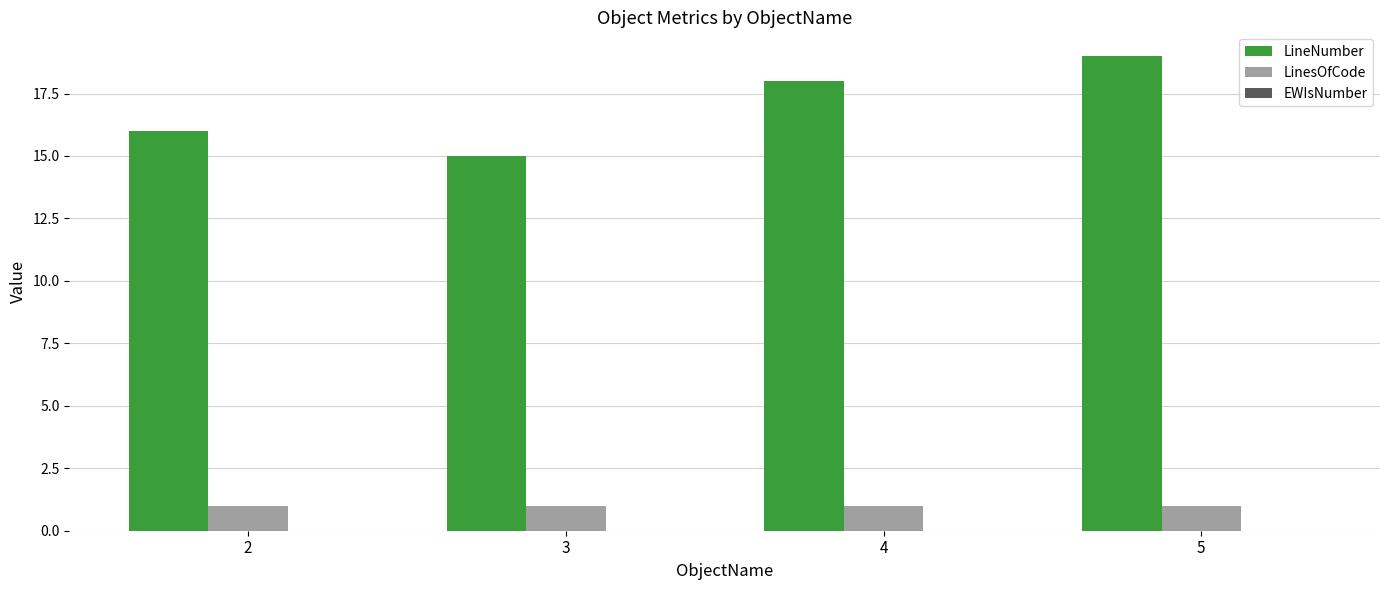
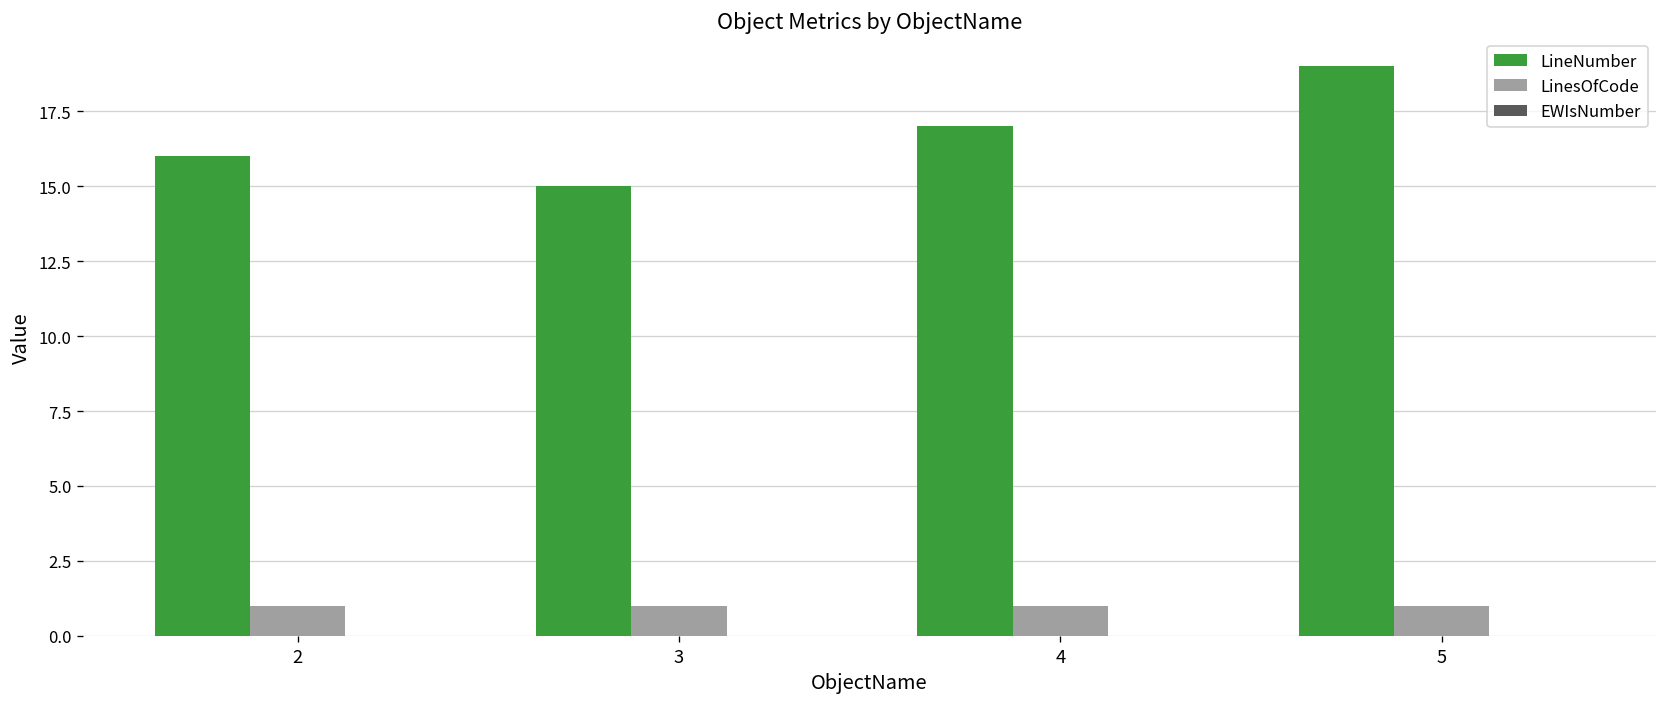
LineNumber, 4: 18 -> 17
